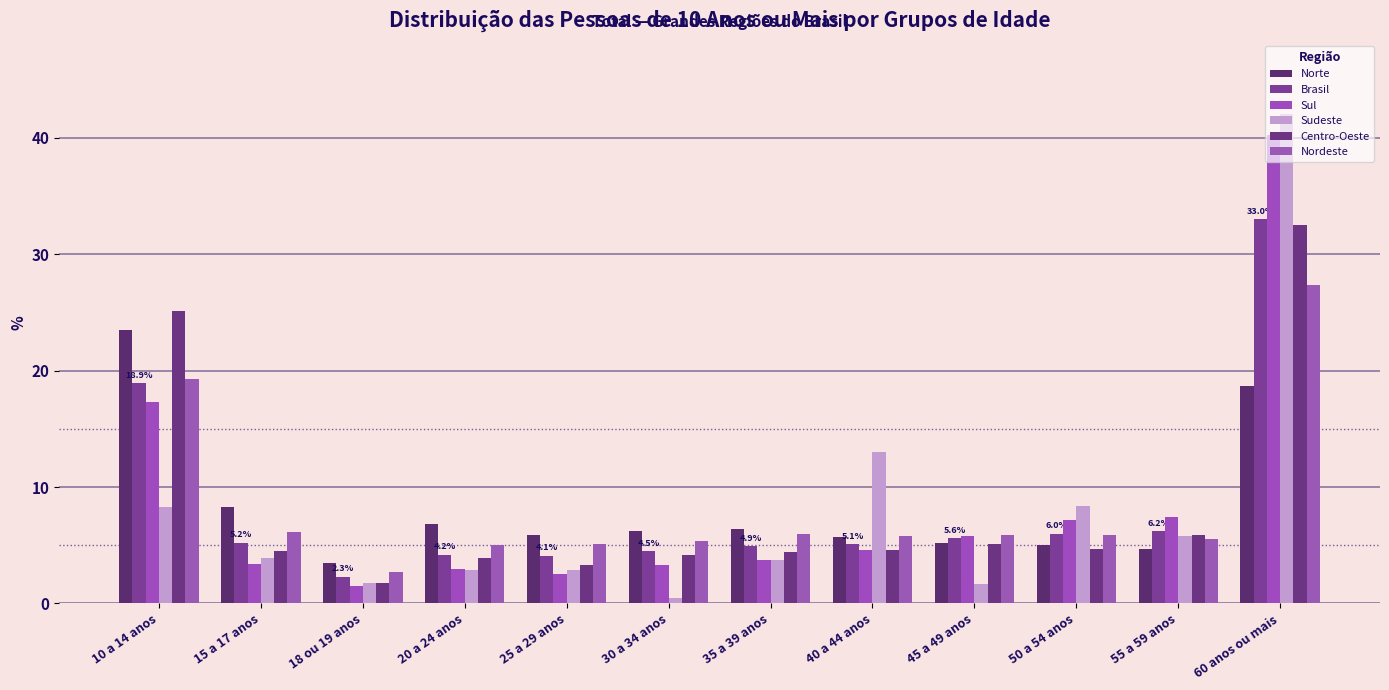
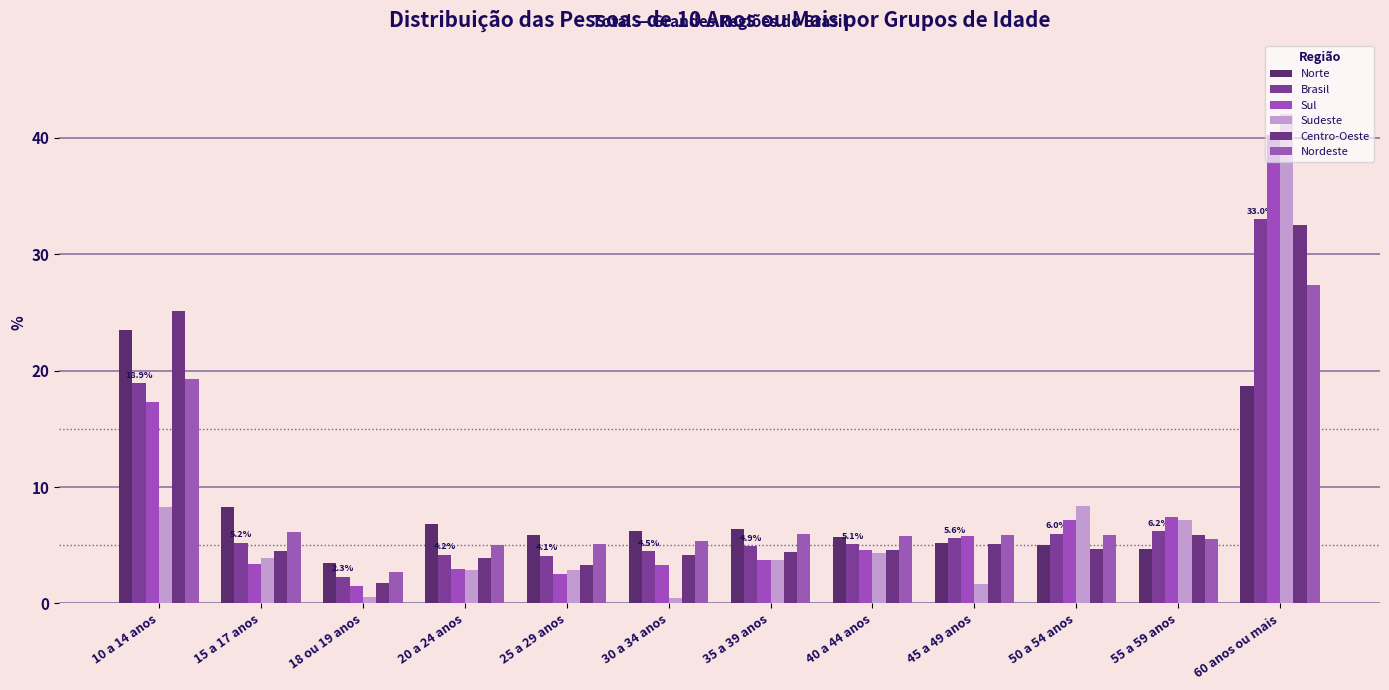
Sudeste, 18 ou 19 anos: 1.8 -> 0.6
Sudeste, 40 a 44 anos: 13.0 -> 4.3
Sudeste, 55 a 59 anos: 5.8 -> 7.2
